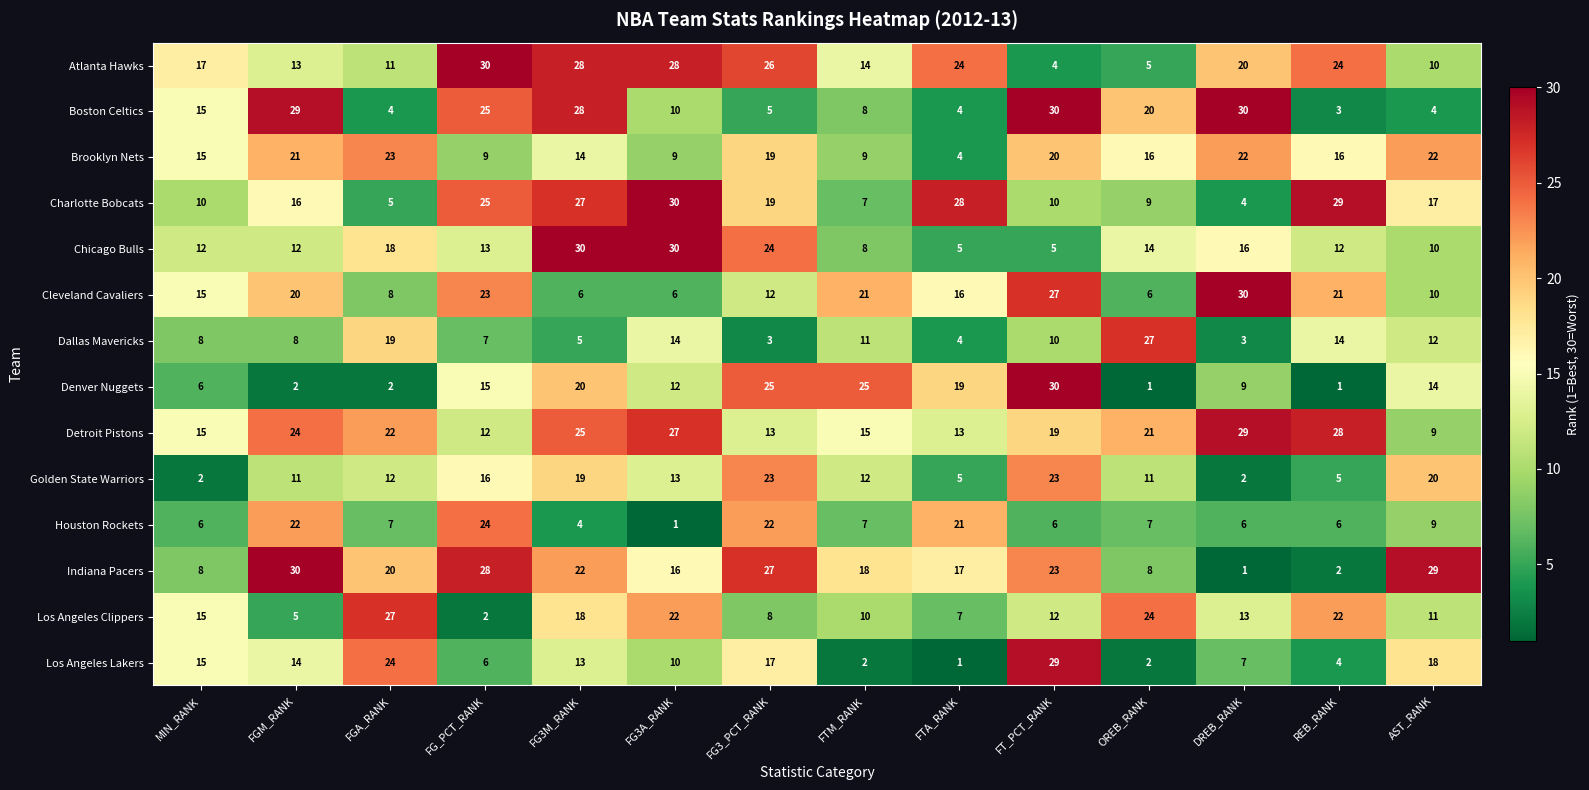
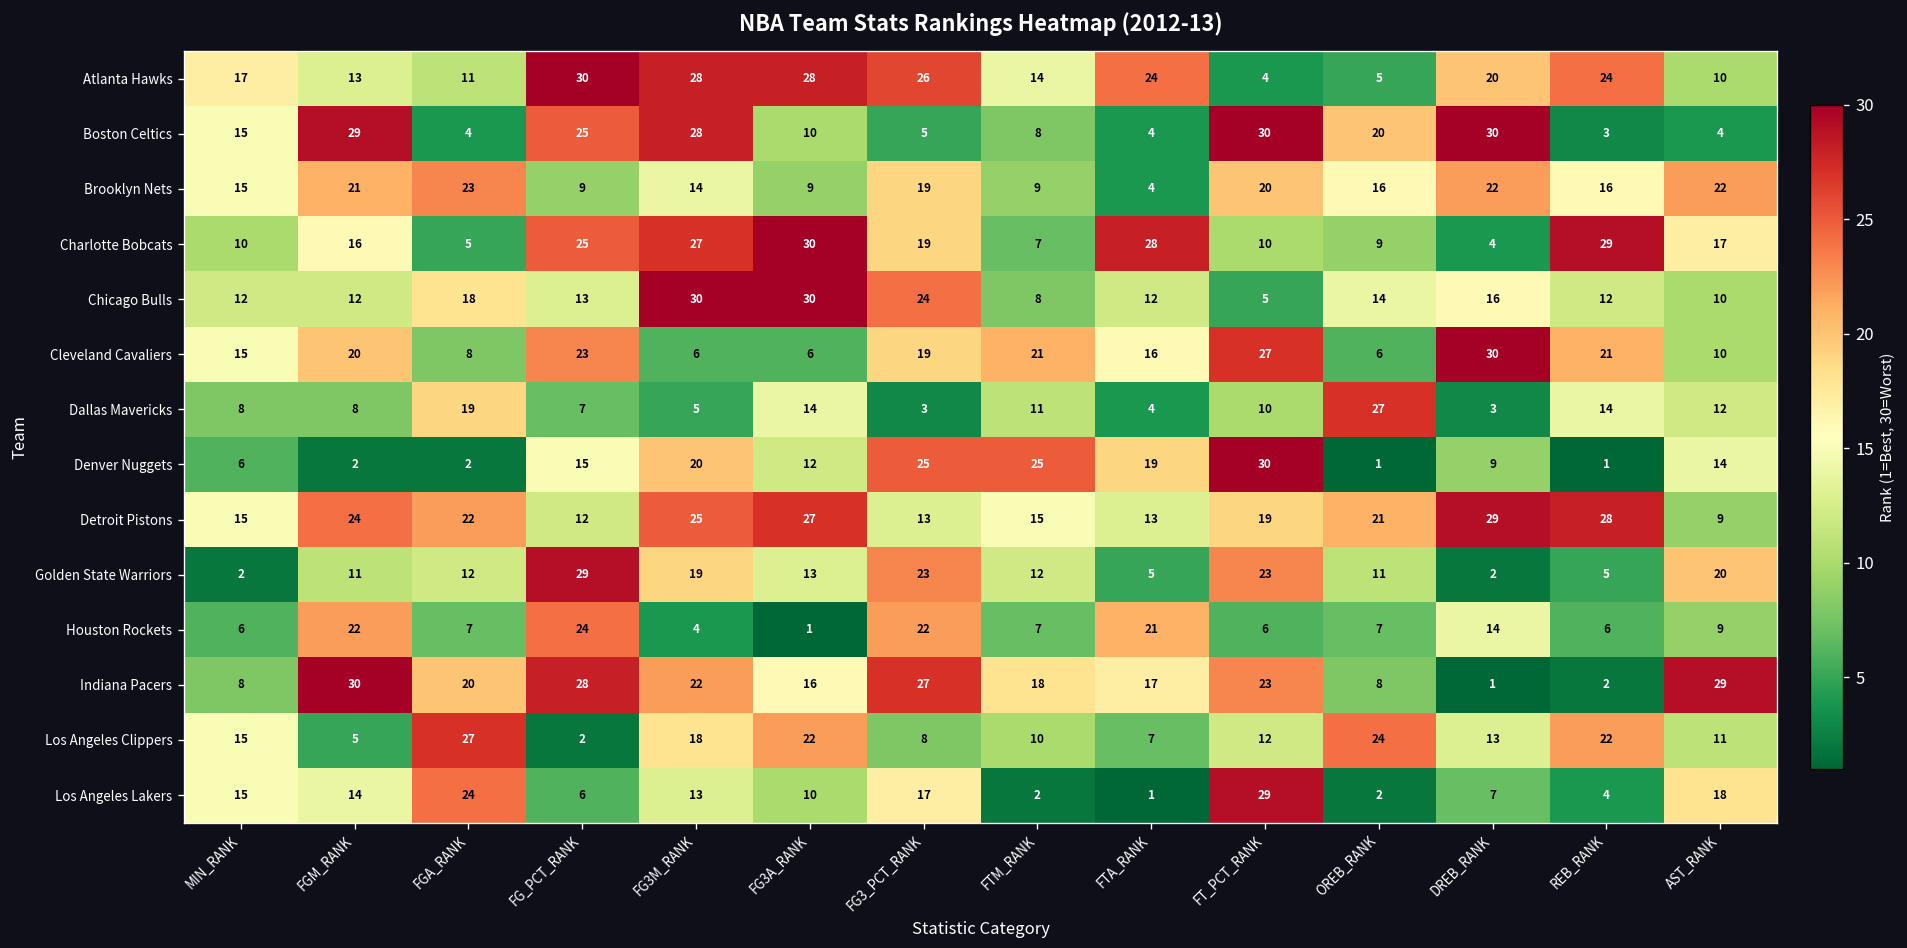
Chicago Bulls, FTA_RANK: 5 -> 12
Cleveland Cavaliers, FG3_PCT_RANK: 12 -> 19
Golden State Warriors, FG_PCT_RANK: 16 -> 29
Houston Rockets, DREB_RANK: 6 -> 14
